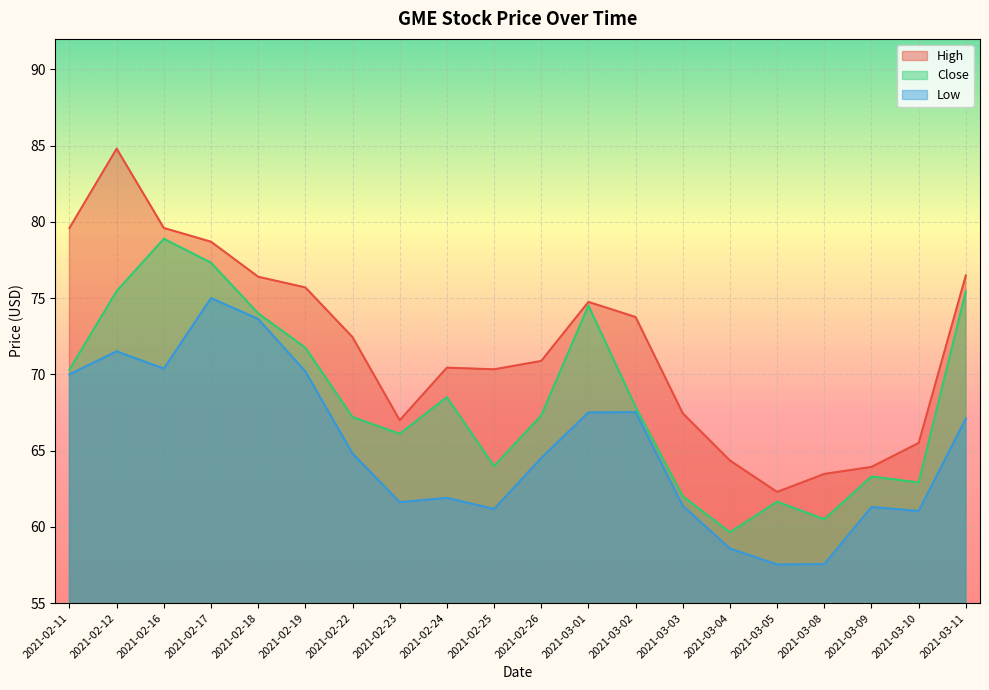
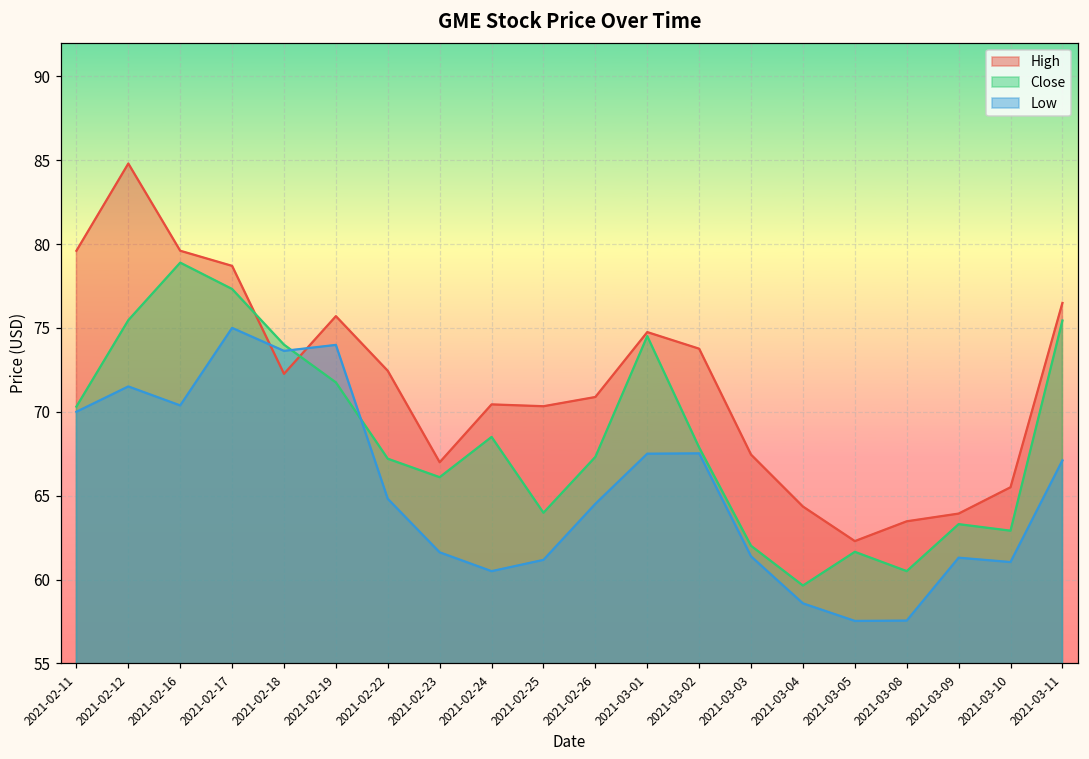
High, 2021-02-18: 76.4 -> 72.3
Low, 2021-02-19: 70.2 -> 74.0
Low, 2021-02-24: 61.9 -> 60.5
